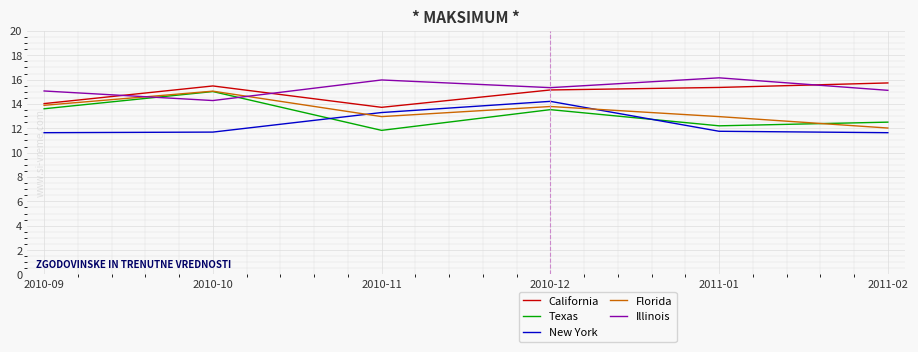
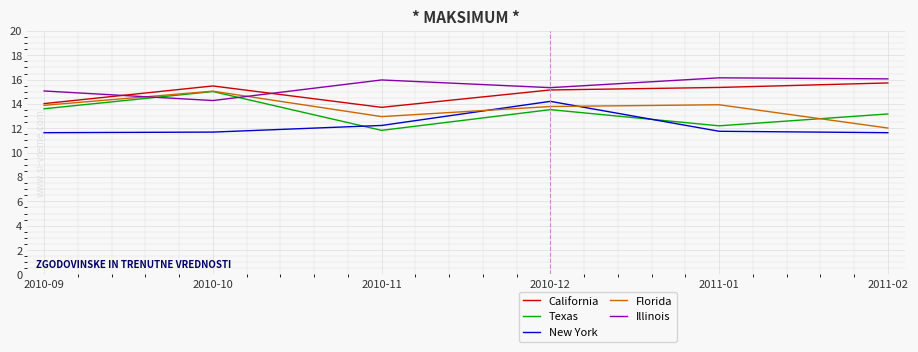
New York, 2010-11: 13.3 -> 12.2
Florida, 2011-01: 13.0 -> 13.9
Texas, 2011-02: 12.5 -> 13.2
Illinois, 2011-02: 15.1 -> 16.1
